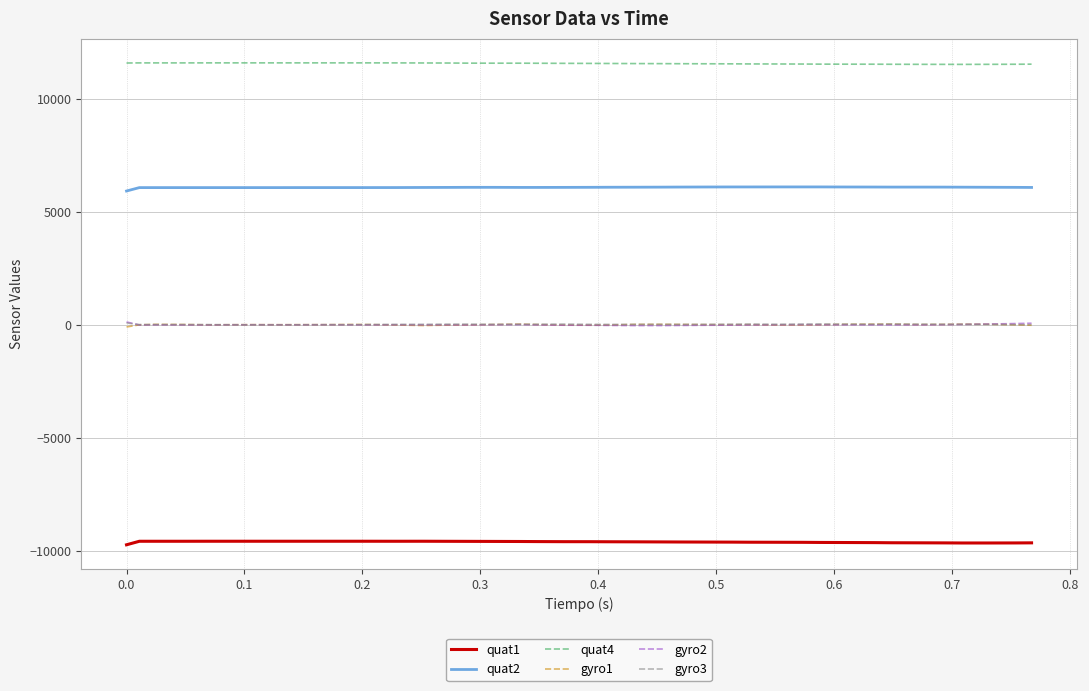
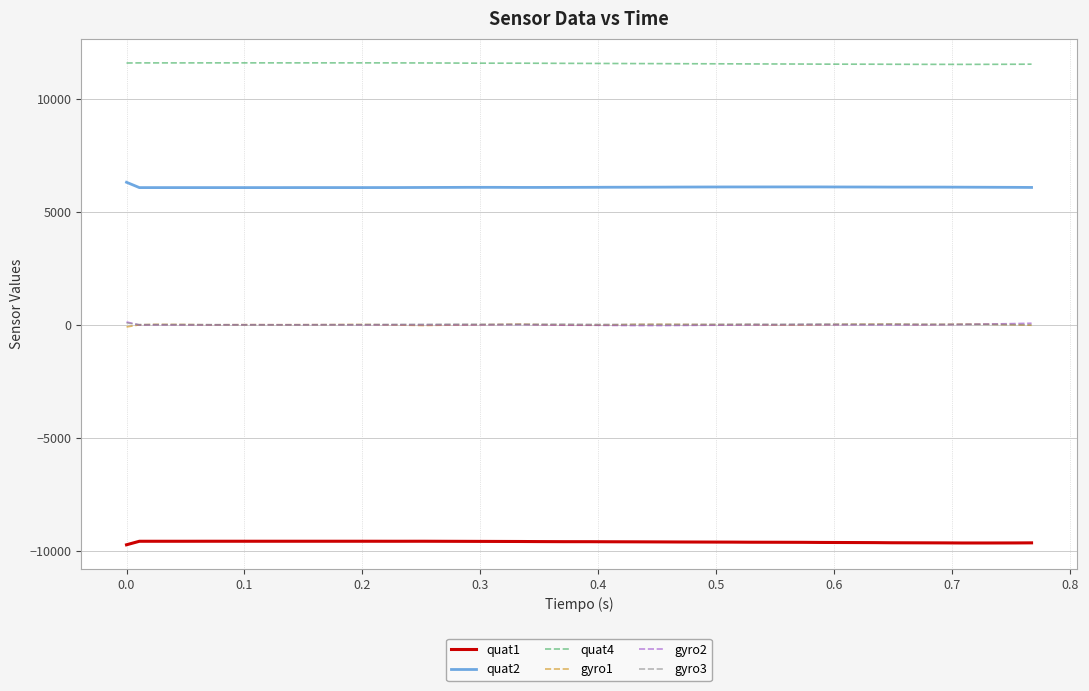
quat2, 0.0: 5900 -> 6300
